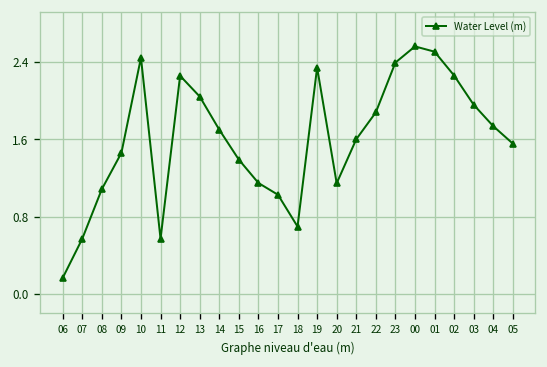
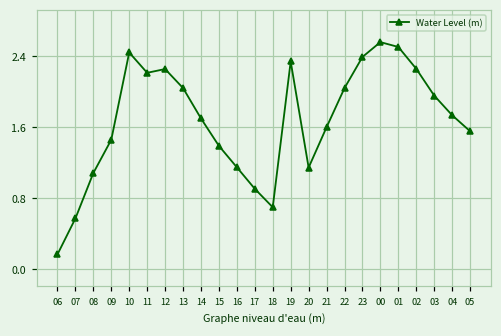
11: 0.6 -> 2.2
17: 1.0 -> 0.9
22: 1.9 -> 2.0
